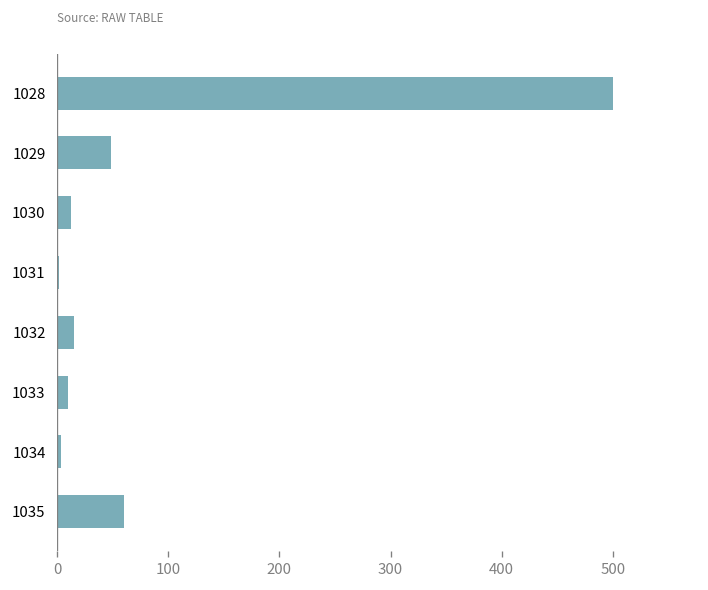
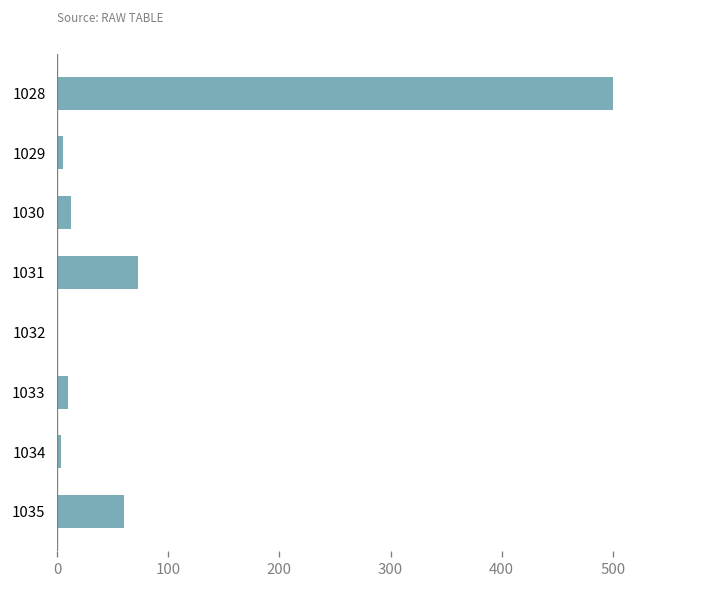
1029: 50 -> 10
1031: 0 -> 70
1032: 20 -> 0
